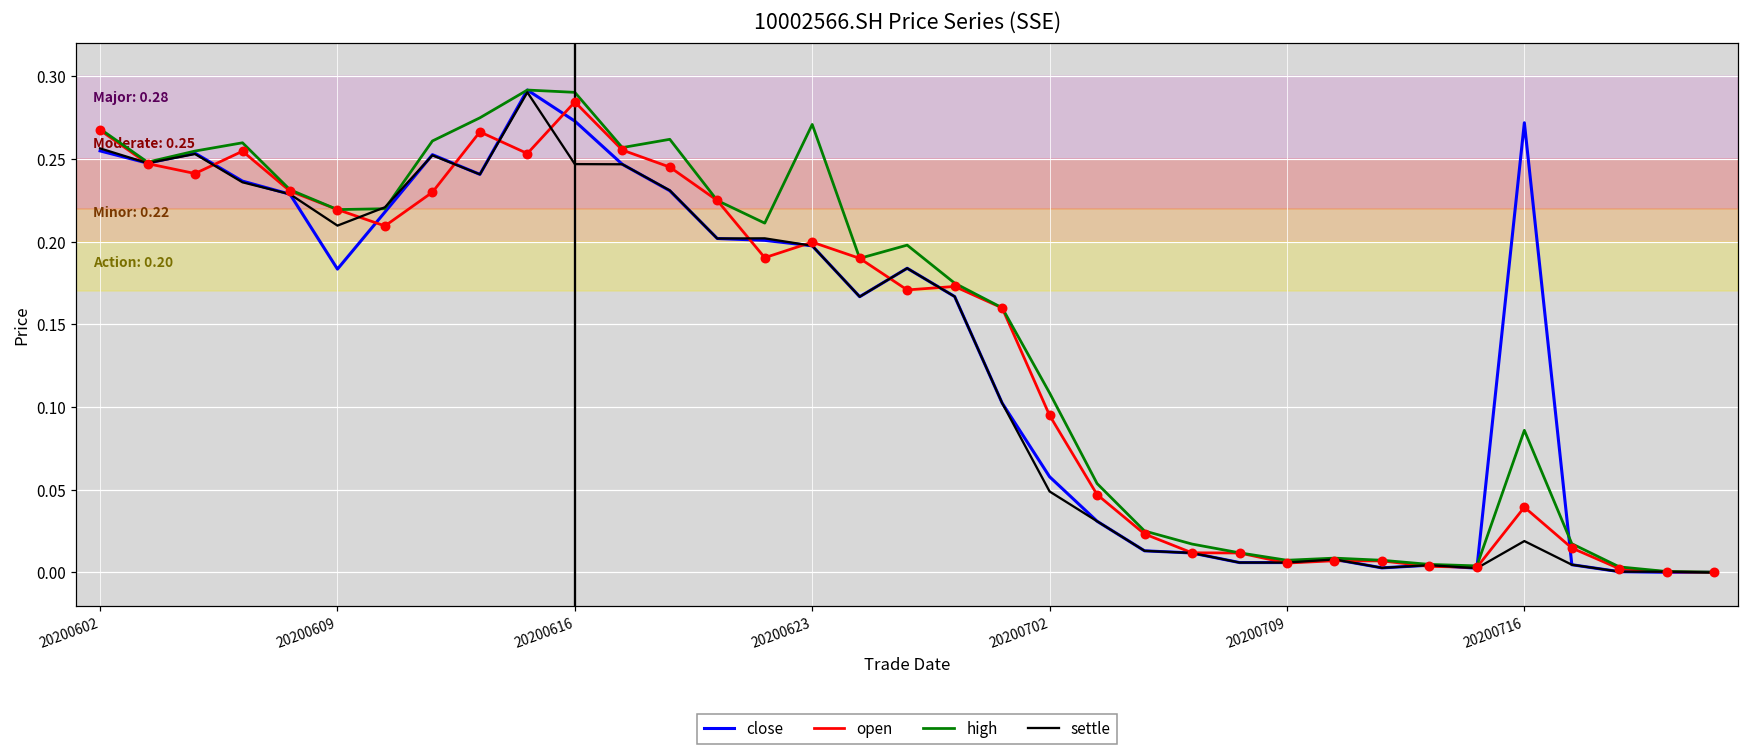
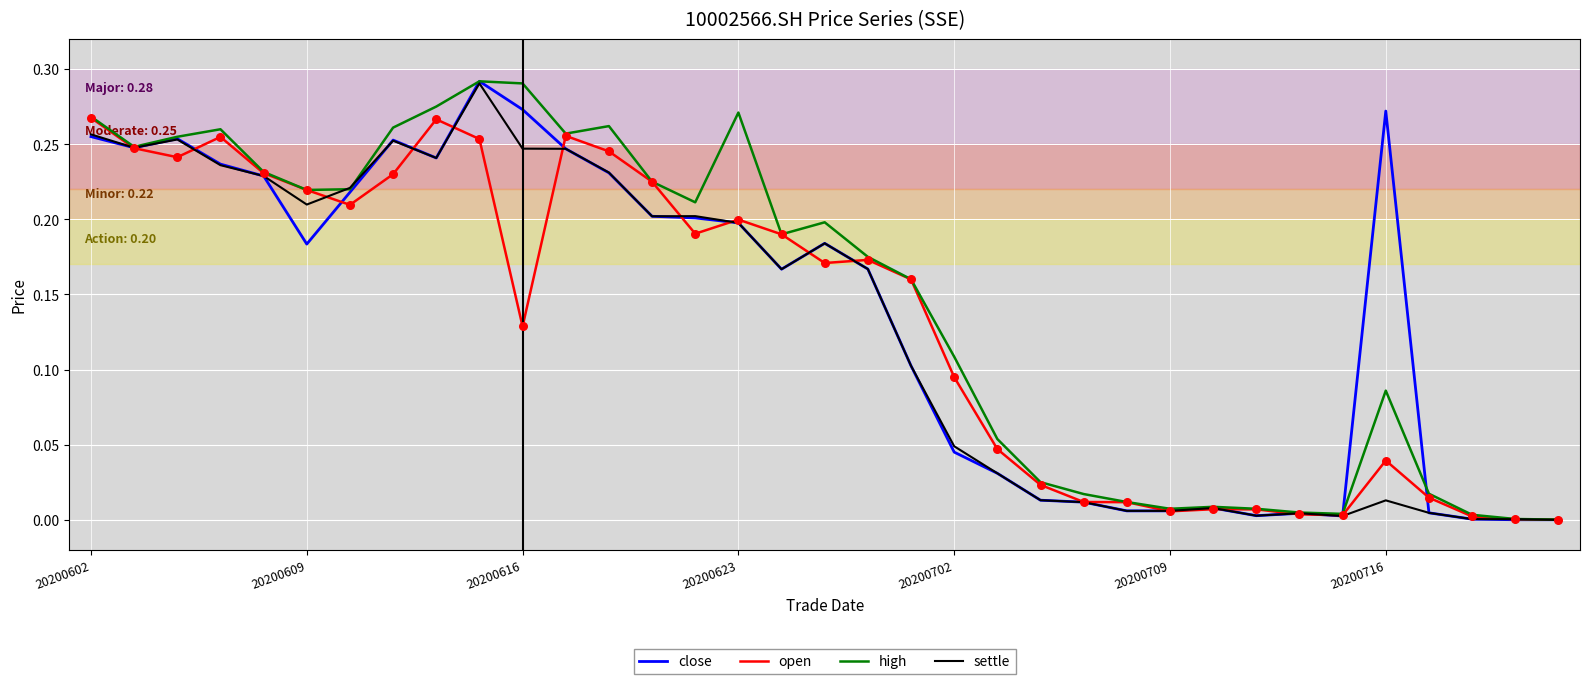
open, 20200616: 0.285 -> 0.129
close, 20200702: 0.058 -> 0.045
settle, 20200716: 0.019 -> 0.013
